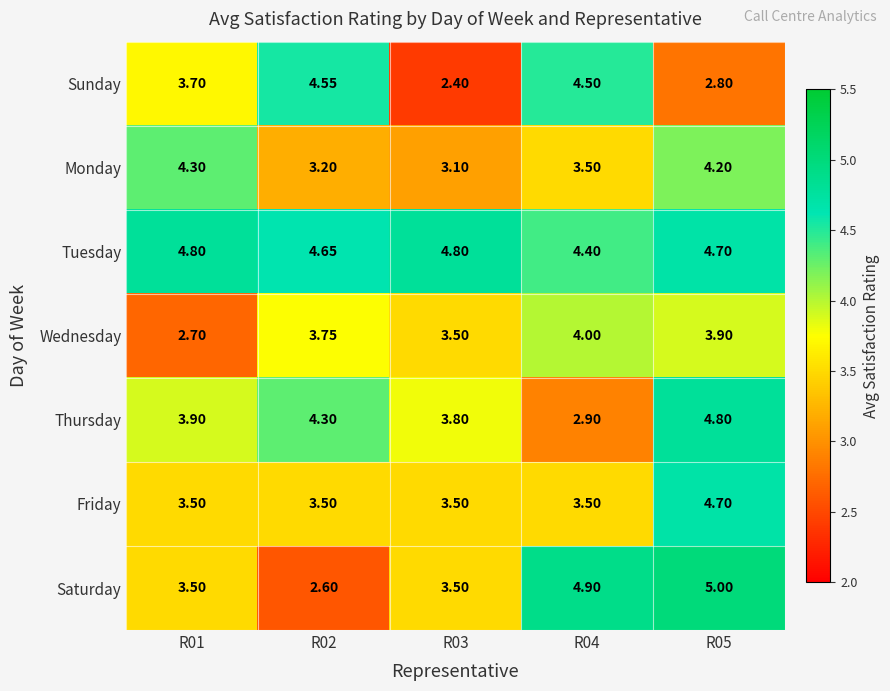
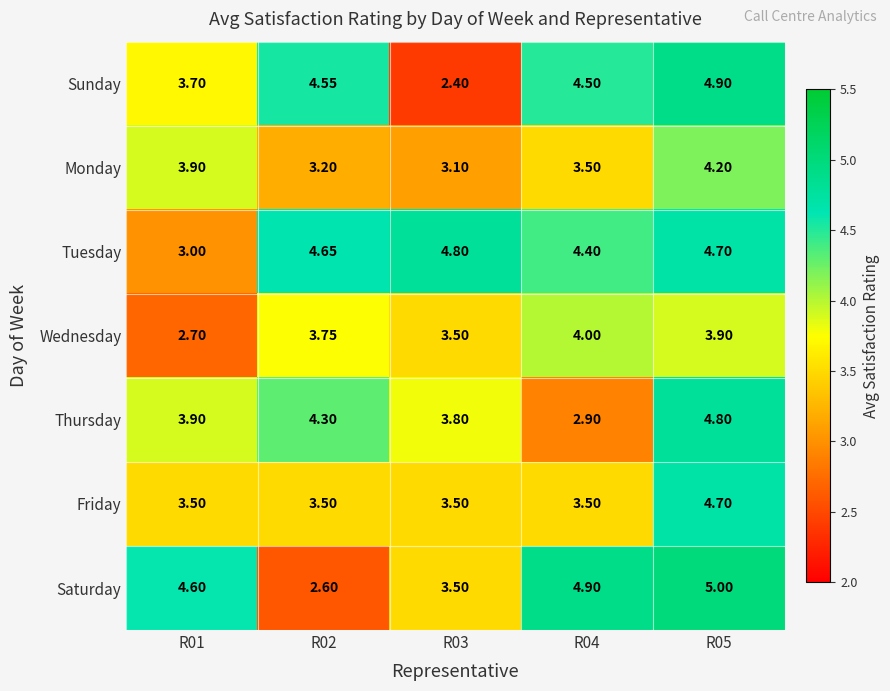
Sunday, R05: 2.80 -> 4.90
Monday, R01: 4.30 -> 3.90
Tuesday, R01: 4.80 -> 3.00
Saturday, R01: 3.50 -> 4.60
